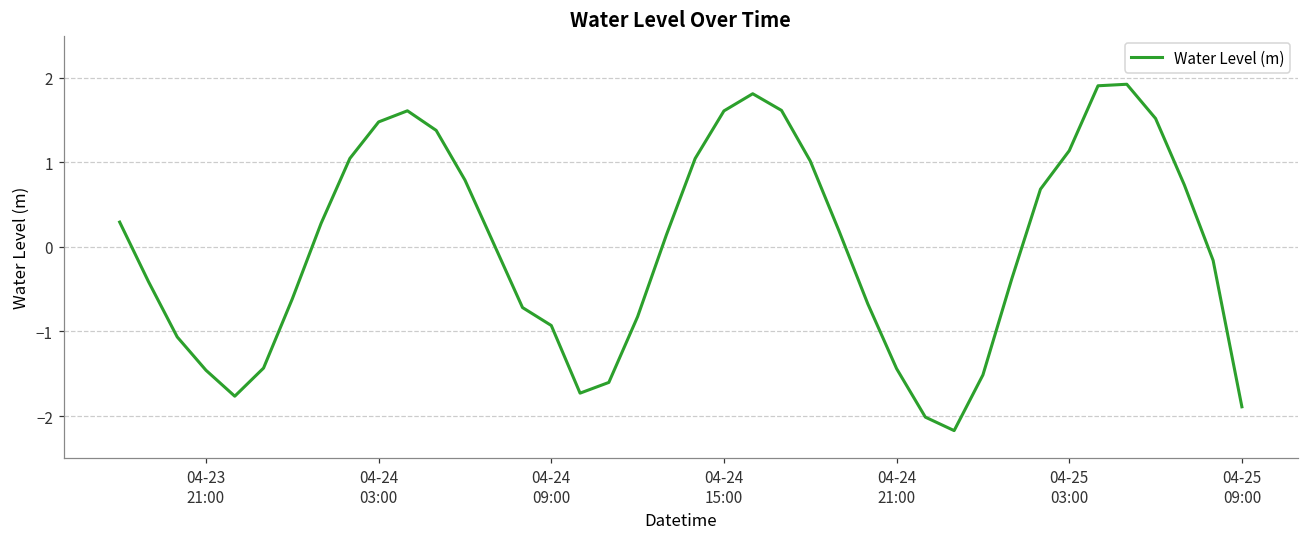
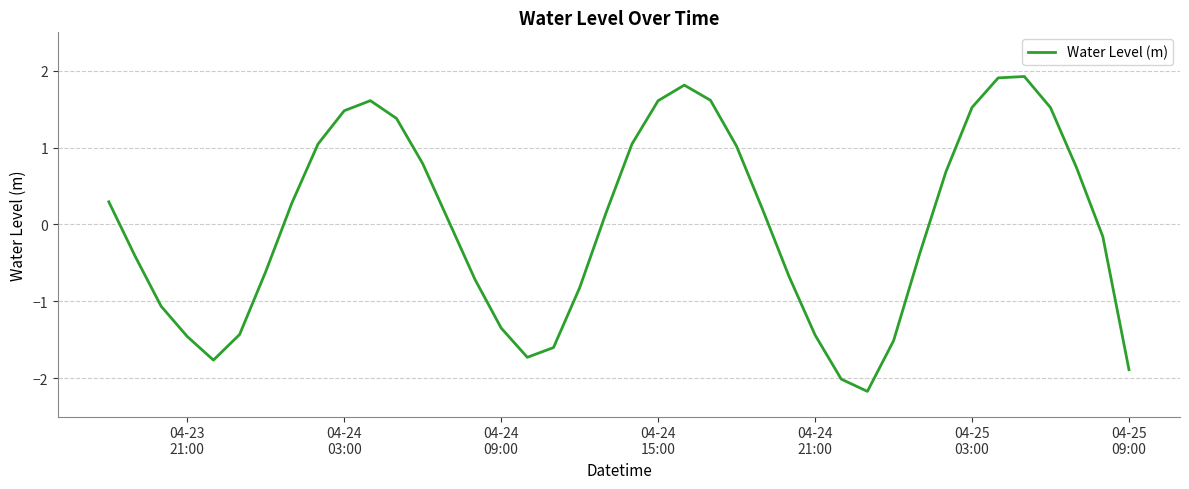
04-24 09:00: -0.9 -> -1.3
04-25 03:00: 1.1 -> 1.5
